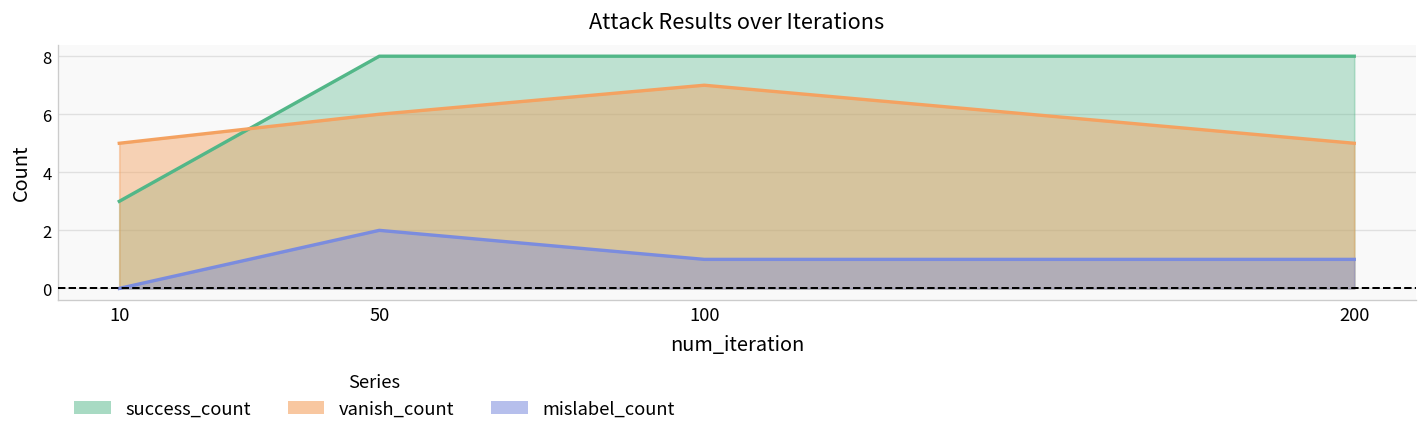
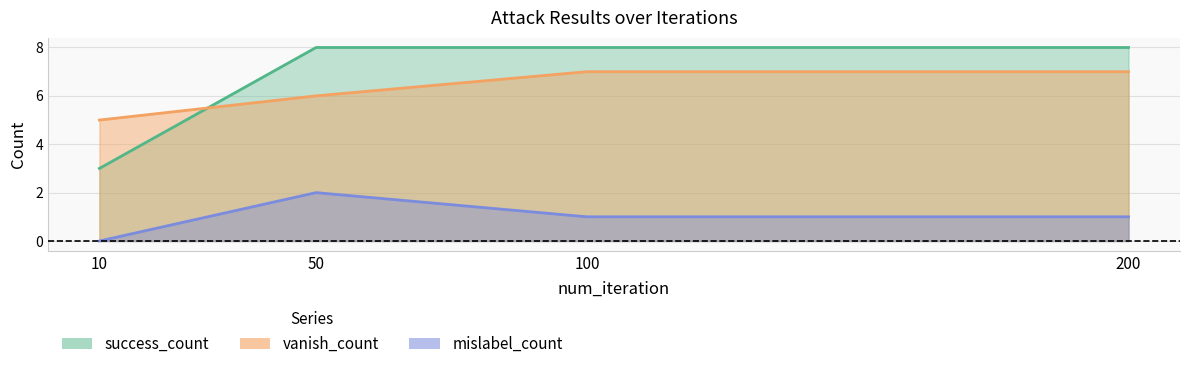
vanish_count, 200: 5 -> 7
